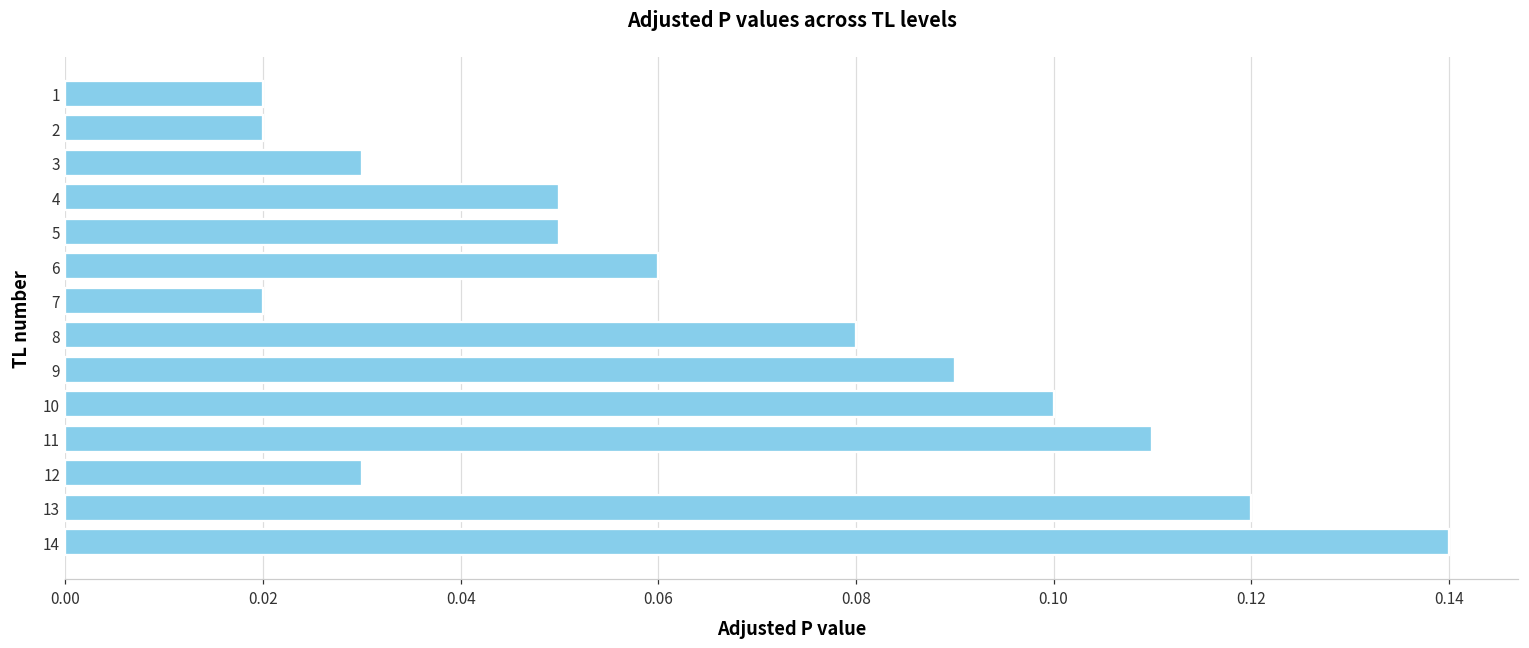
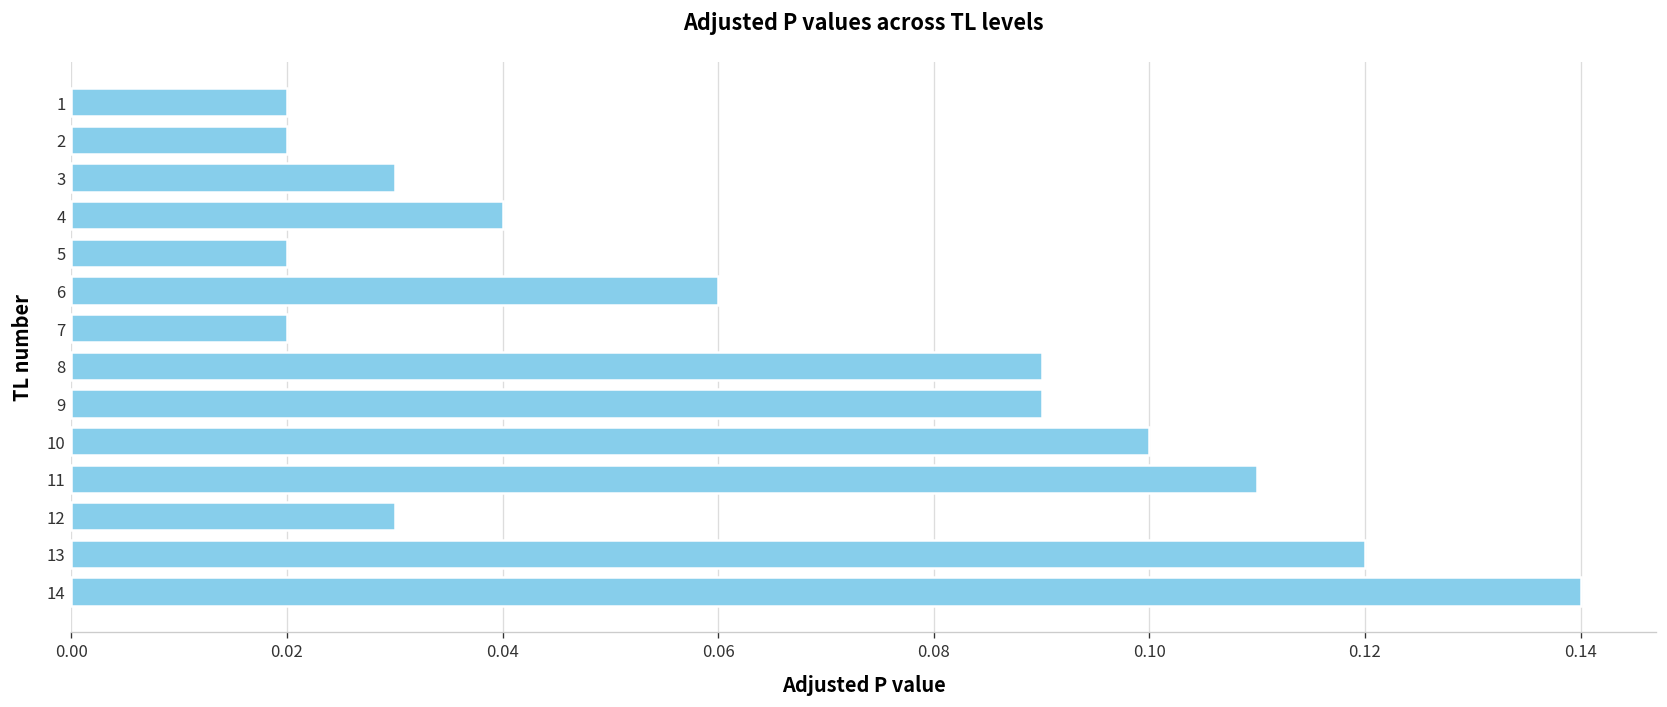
4: 0.05 -> 0.04
5: 0.05 -> 0.02
8: 0.08 -> 0.09
